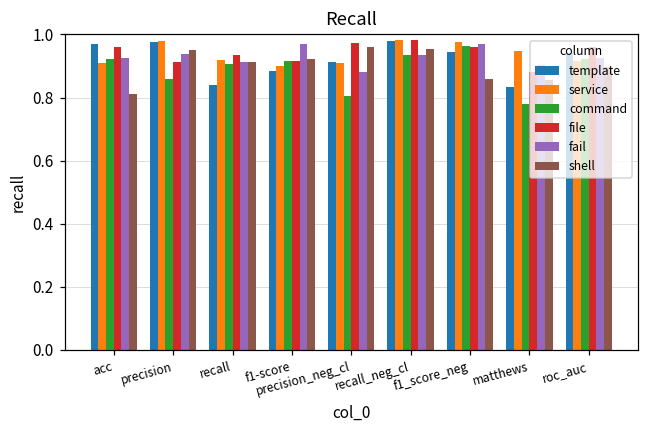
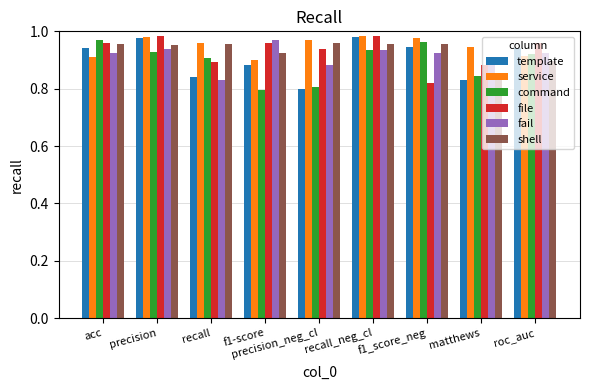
template, acc: 0.97 -> 0.94
command, acc: 0.92 -> 0.97
shell, acc: 0.81 -> 0.96
command, precision: 0.86 -> 0.93
file, precision: 0.91 -> 0.98
service, recall: 0.92 -> 0.96
file, recall: 0.94 -> 0.89
fail, recall: 0.91 -> 0.83
shell, recall: 0.91 -> 0.96
command, f1-score: 0.92 -> 0.80
file, f1-score: 0.92 -> 0.96
template, precision_neg_cl: 0.91 -> 0.80
service, precision_neg_cl: 0.91 -> 0.97
file, precision_neg_cl: 0.97 -> 0.94
file, f1_score_neg: 0.96 -> 0.82
fail, f1_score_neg: 0.97 -> 0.92
shell, f1_score_neg: 0.86 -> 0.96
command, matthews: 0.78 -> 0.84
